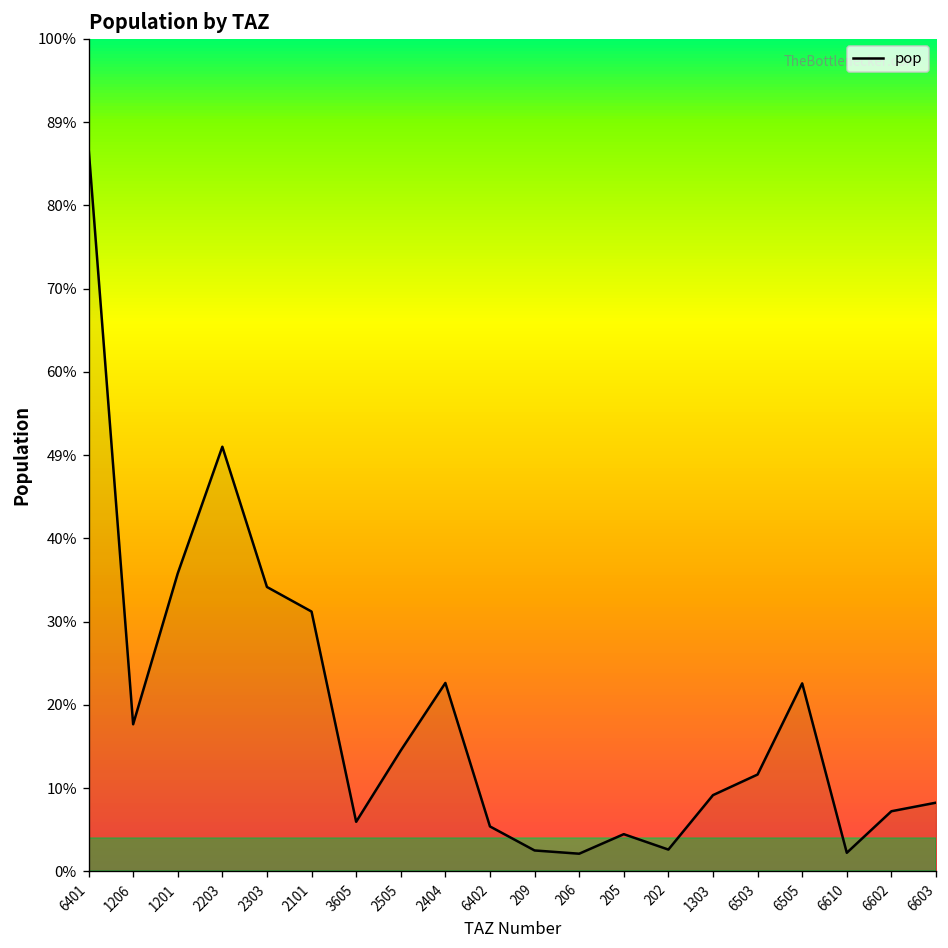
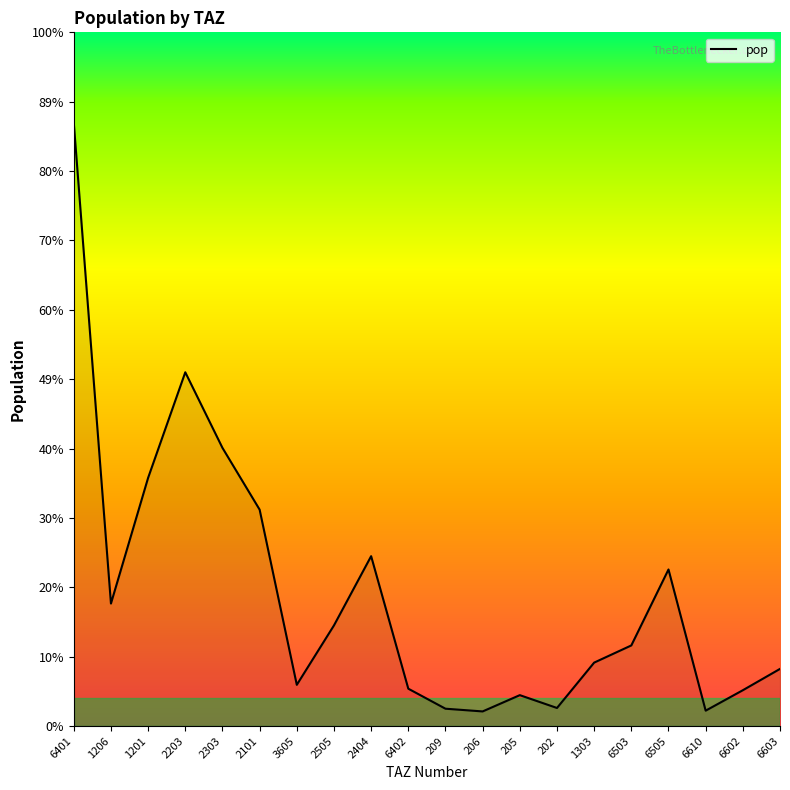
2303: 34% -> 40%
2404: 23% -> 24%
6602: 7% -> 5%
